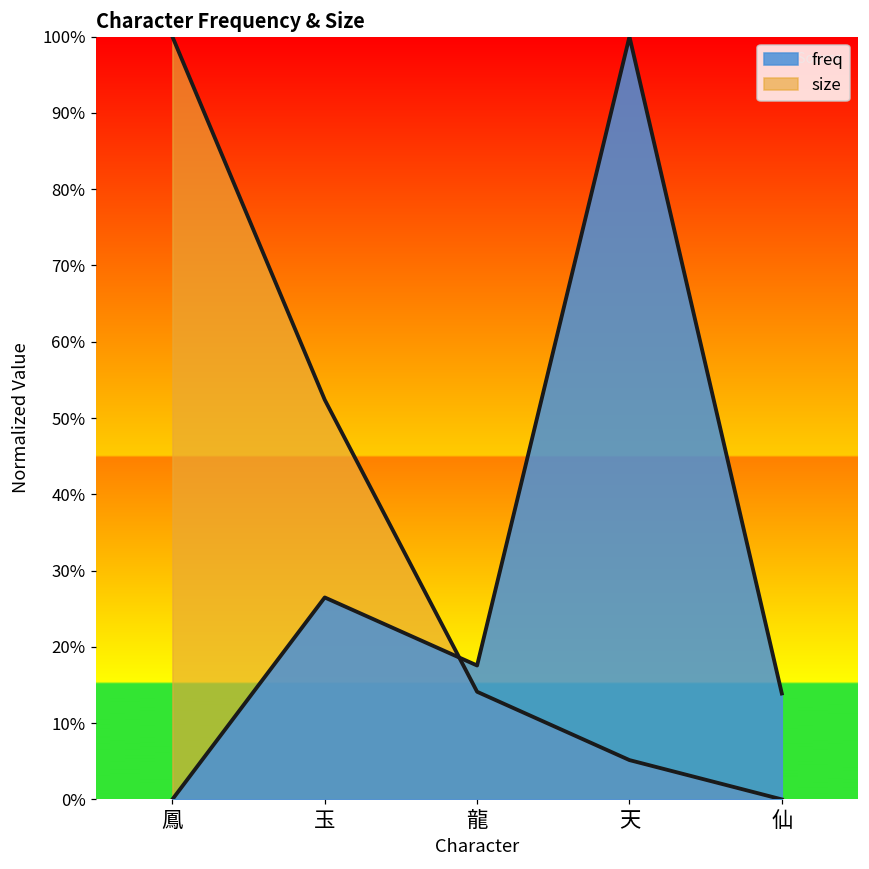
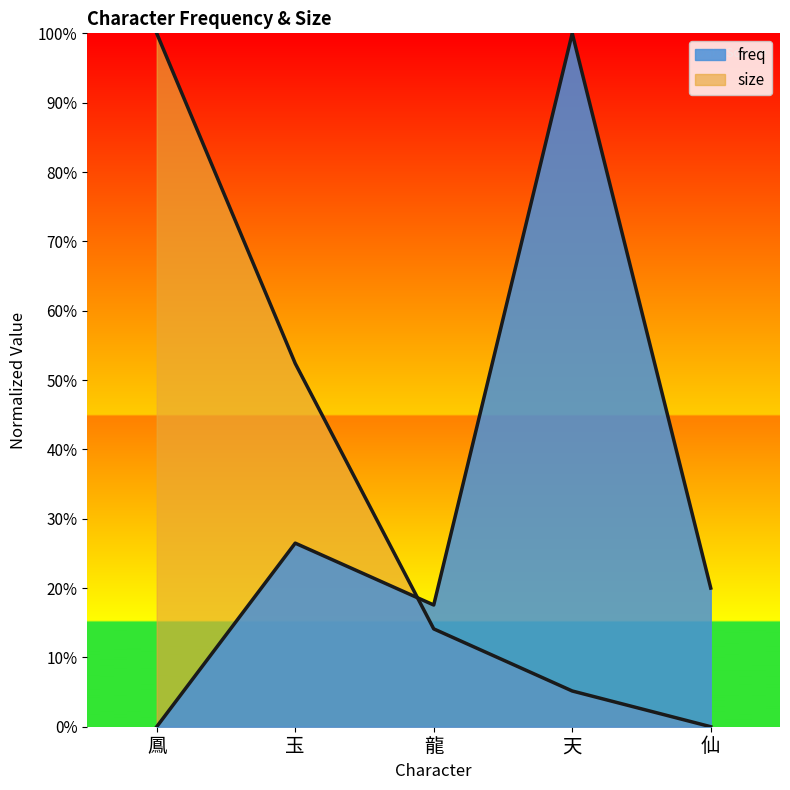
freq, 仙: 14% -> 20%
